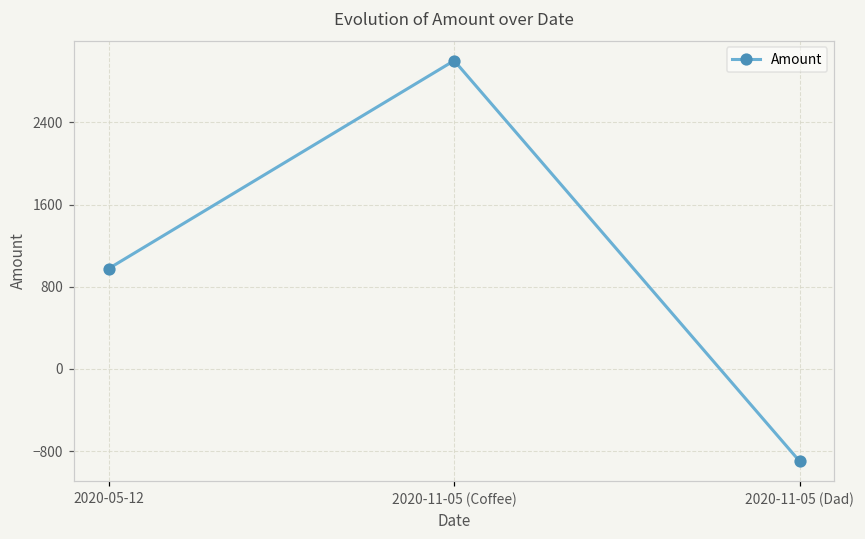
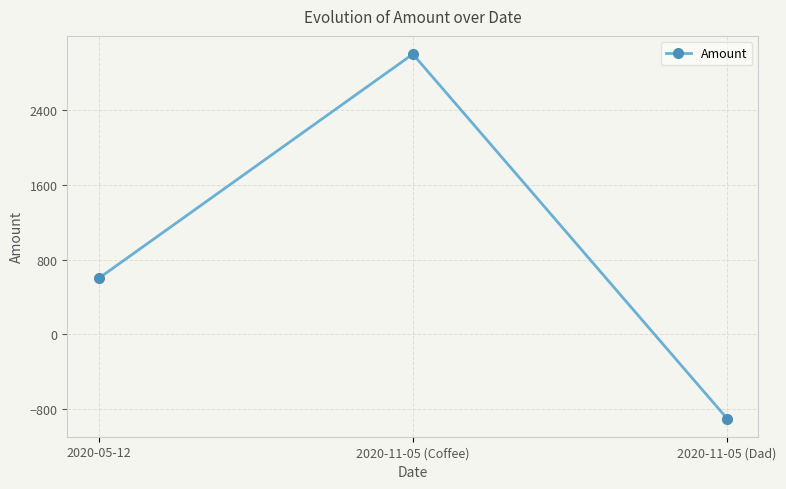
2020-05-12: 1000 -> 600
